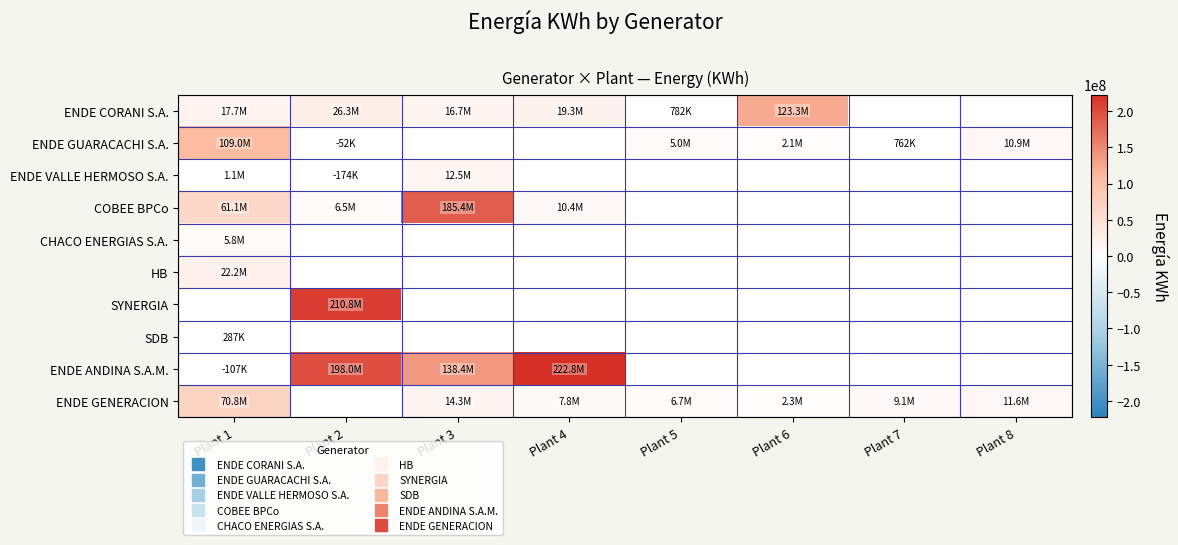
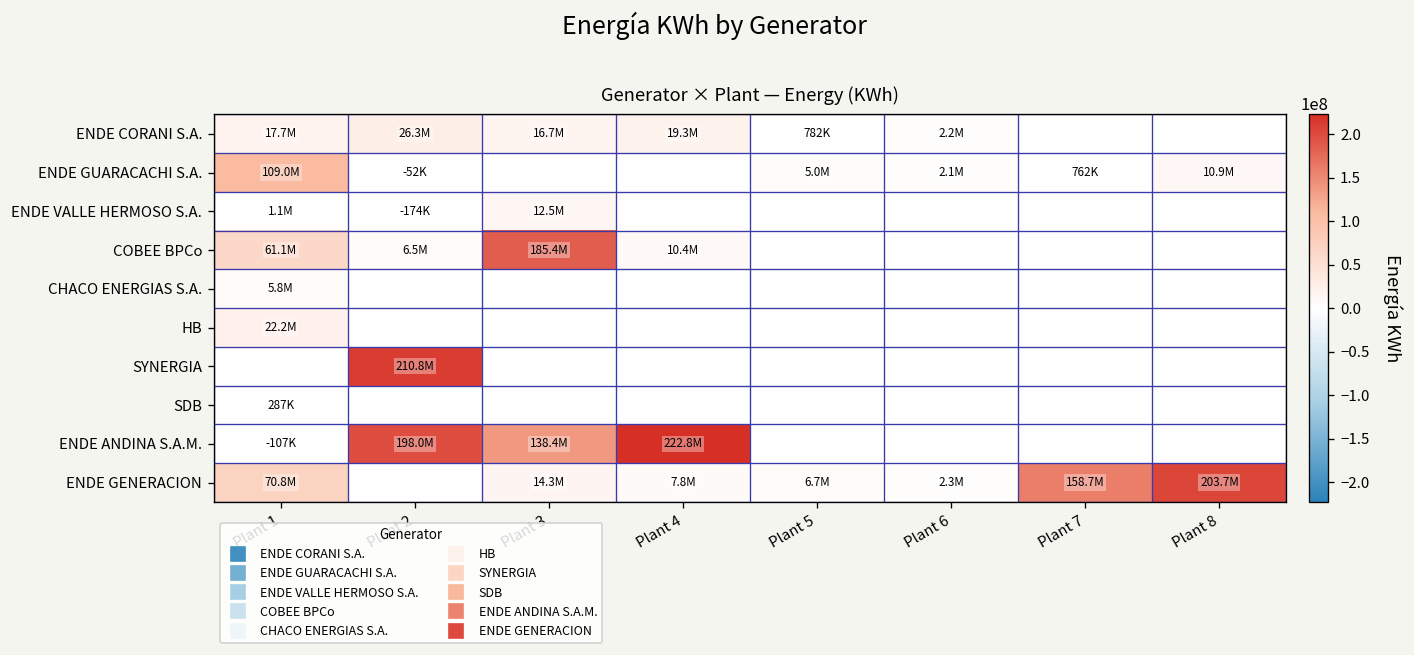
ENDE CORANI S.A., Plant 6: 123.3M -> 2.2M
ENDE GENERACION, Plant 7: 9.1M -> 158.7M
ENDE GENERACION, Plant 8: 11.6M -> 203.7M
